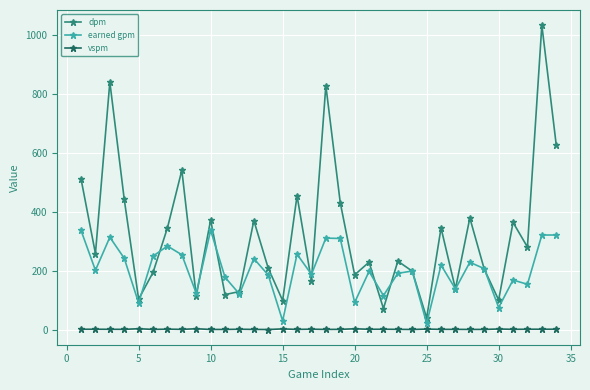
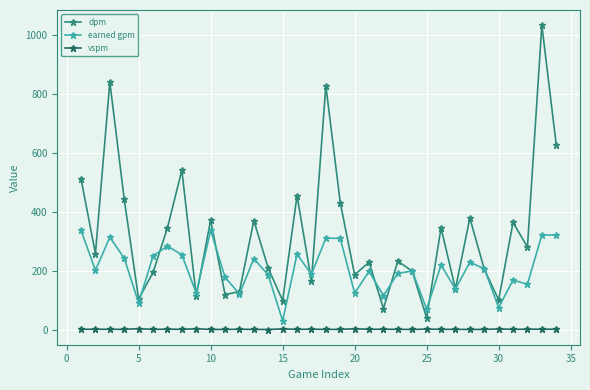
earned gpm, 20: 90 -> 120
earned gpm, 25: 20 -> 70
